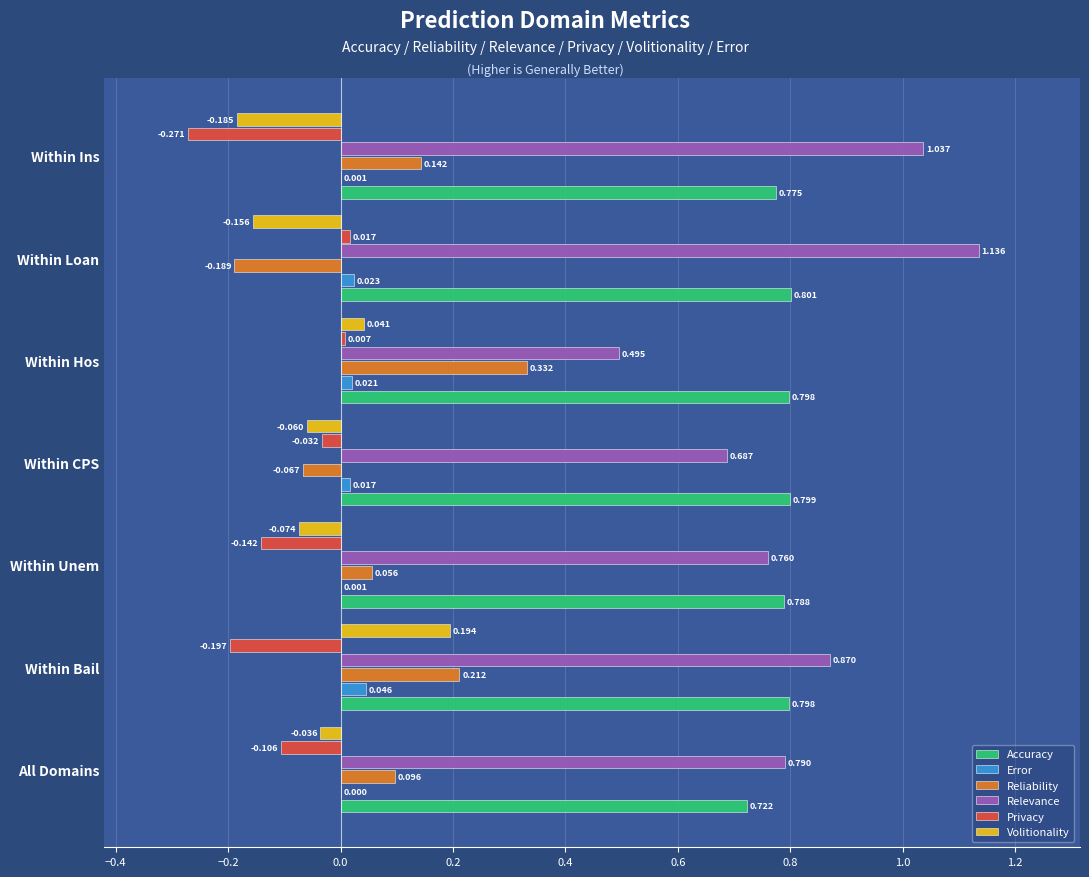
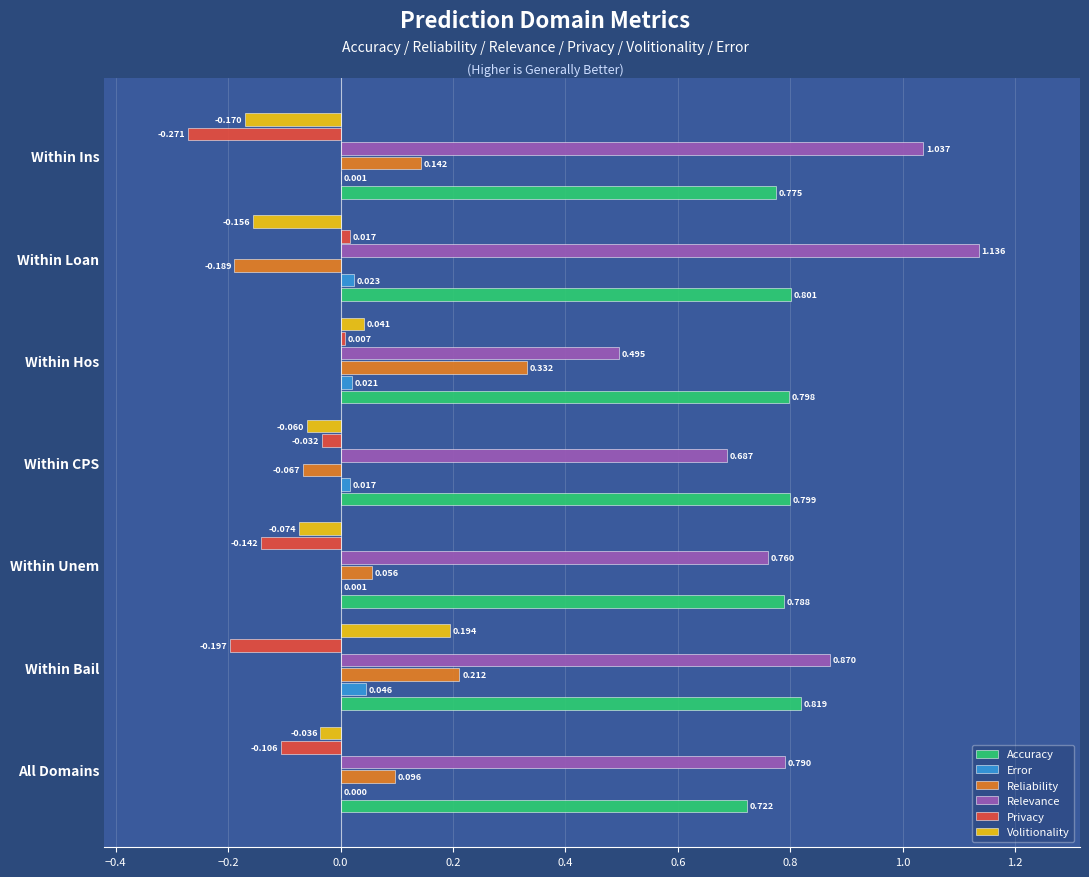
Volitionality, Within Ins: -0.185 -> -0.170
Accuracy, Within Bail: 0.798 -> 0.819
